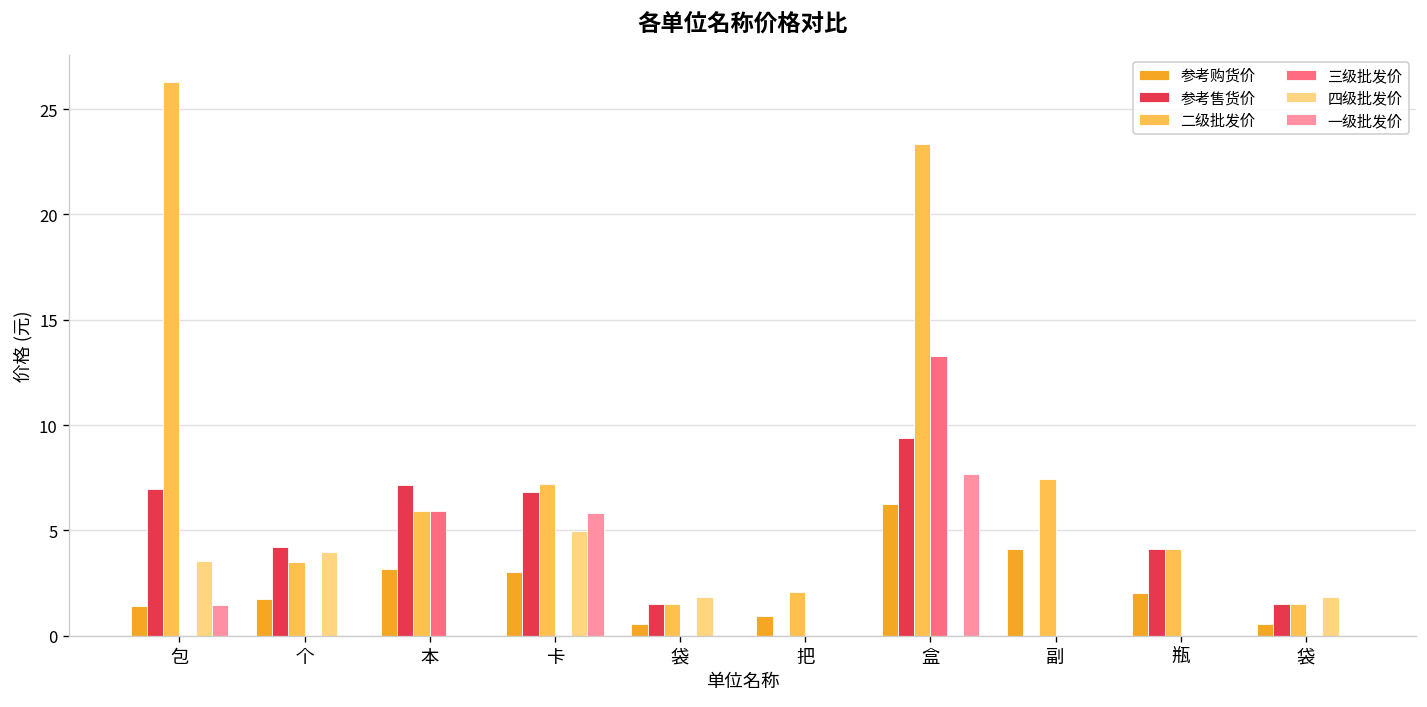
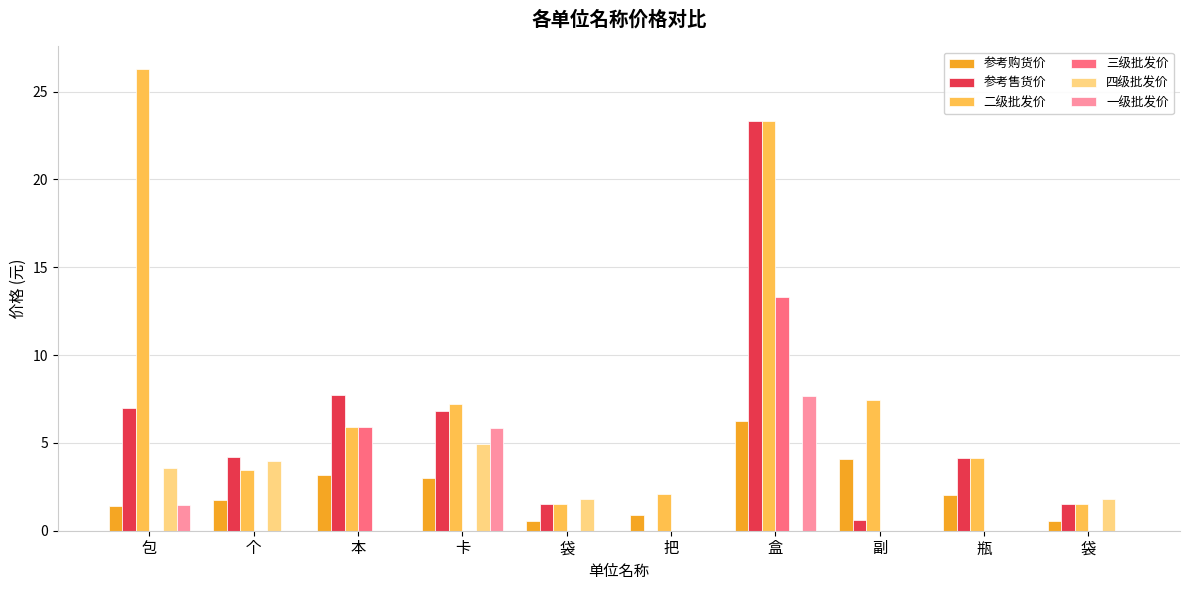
参考售货价, 本: 7.2 -> 7.7
参考售货价, 盒: 9.4 -> 23.3
参考售货价, 副: 0.0 -> 0.6
